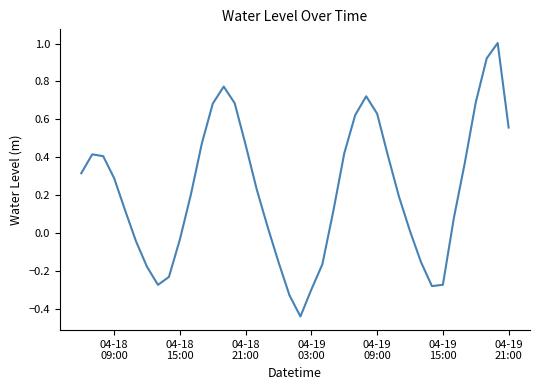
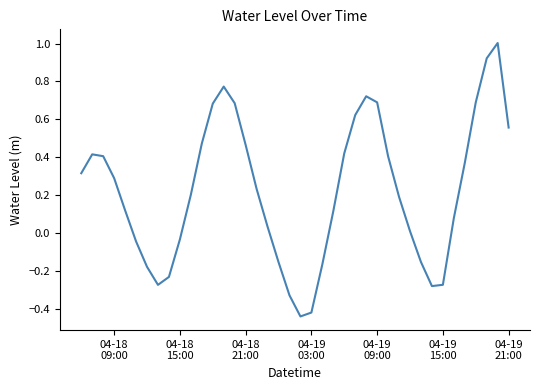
04-19 03:00: -0.30 -> -0.42
04-19 09:00: 0.63 -> 0.69
